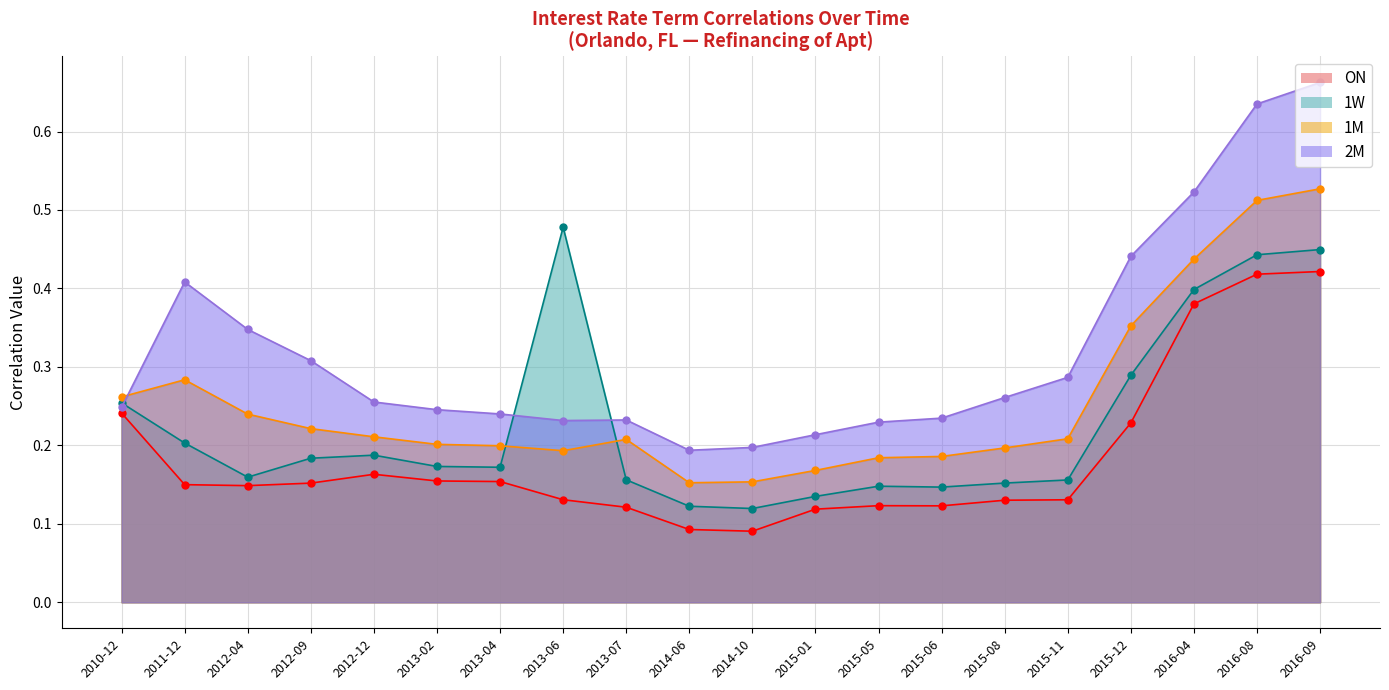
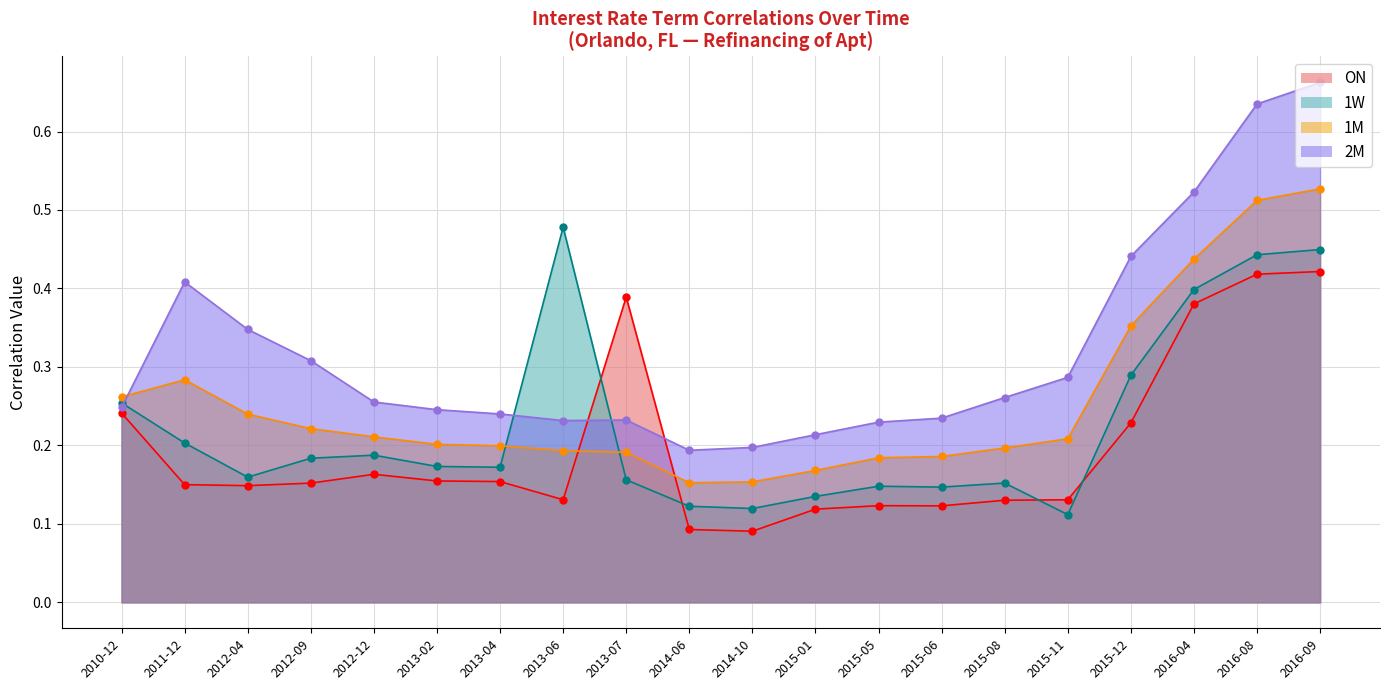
ON, 2013-07: 0.12 -> 0.39
1M, 2013-07: 0.21 -> 0.19
1W, 2015-11: 0.16 -> 0.11
